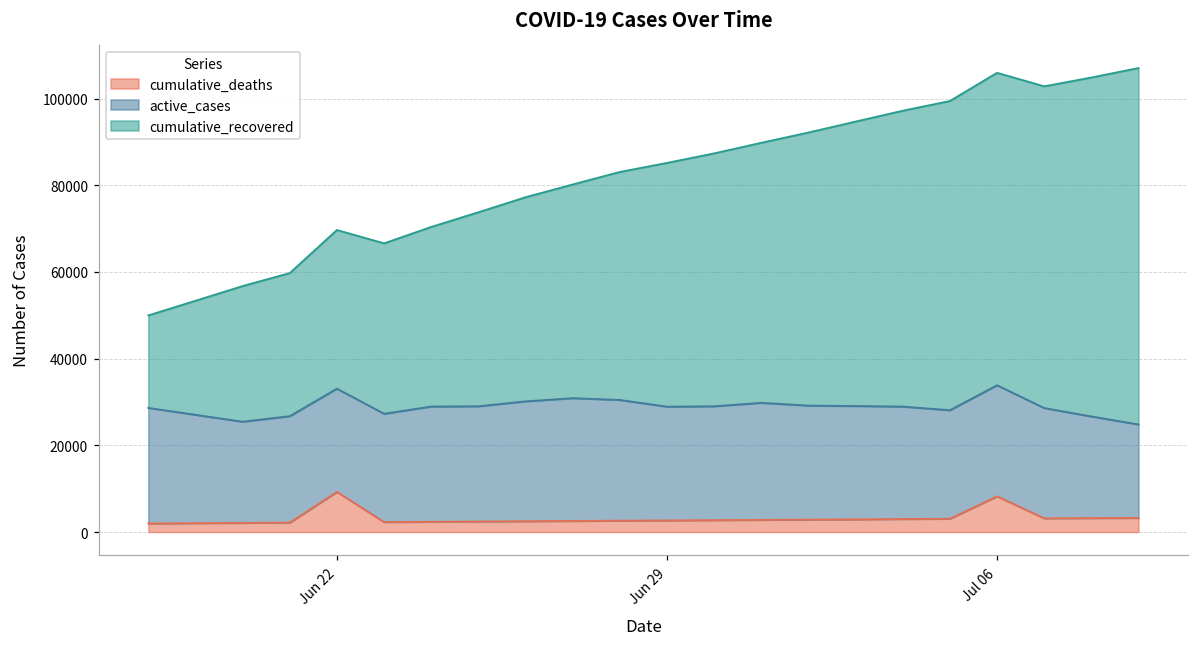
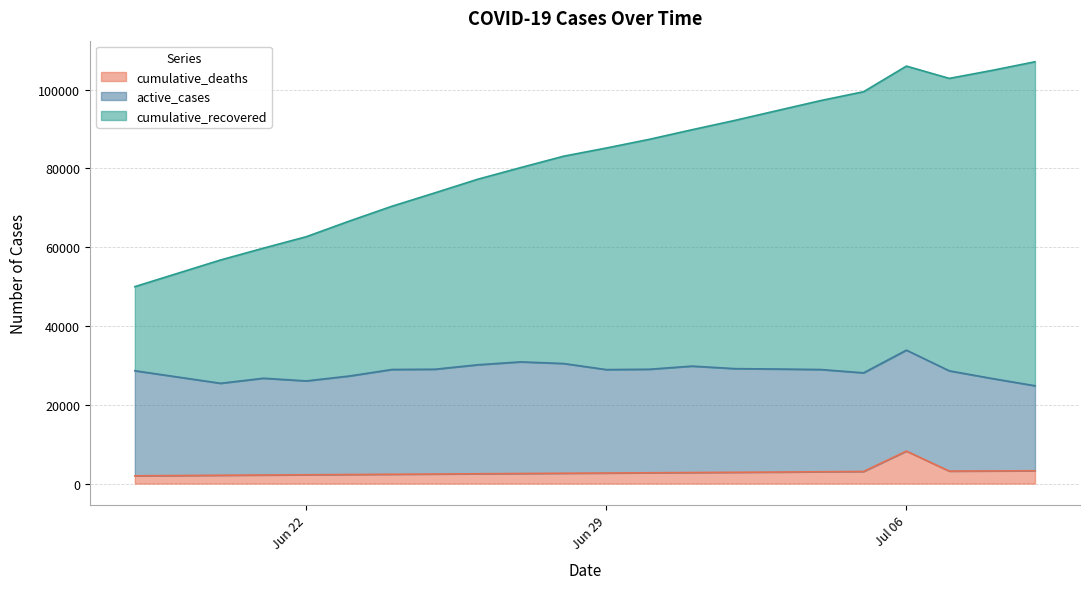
cumulative_deaths, Jun 22: 9000 -> 2000
